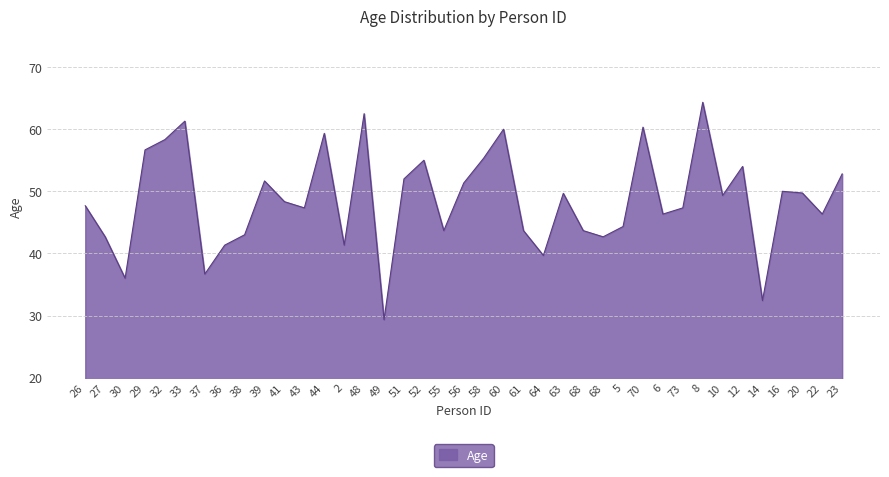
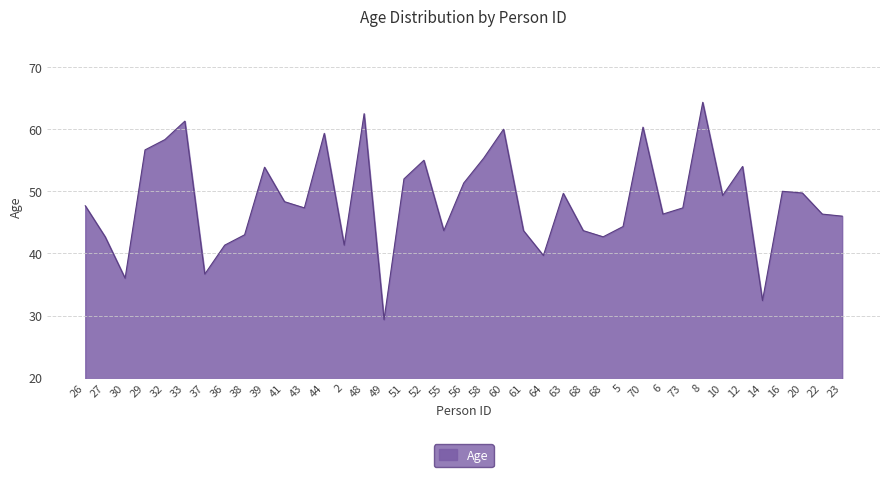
39: 52 -> 54
23: 53 -> 46
